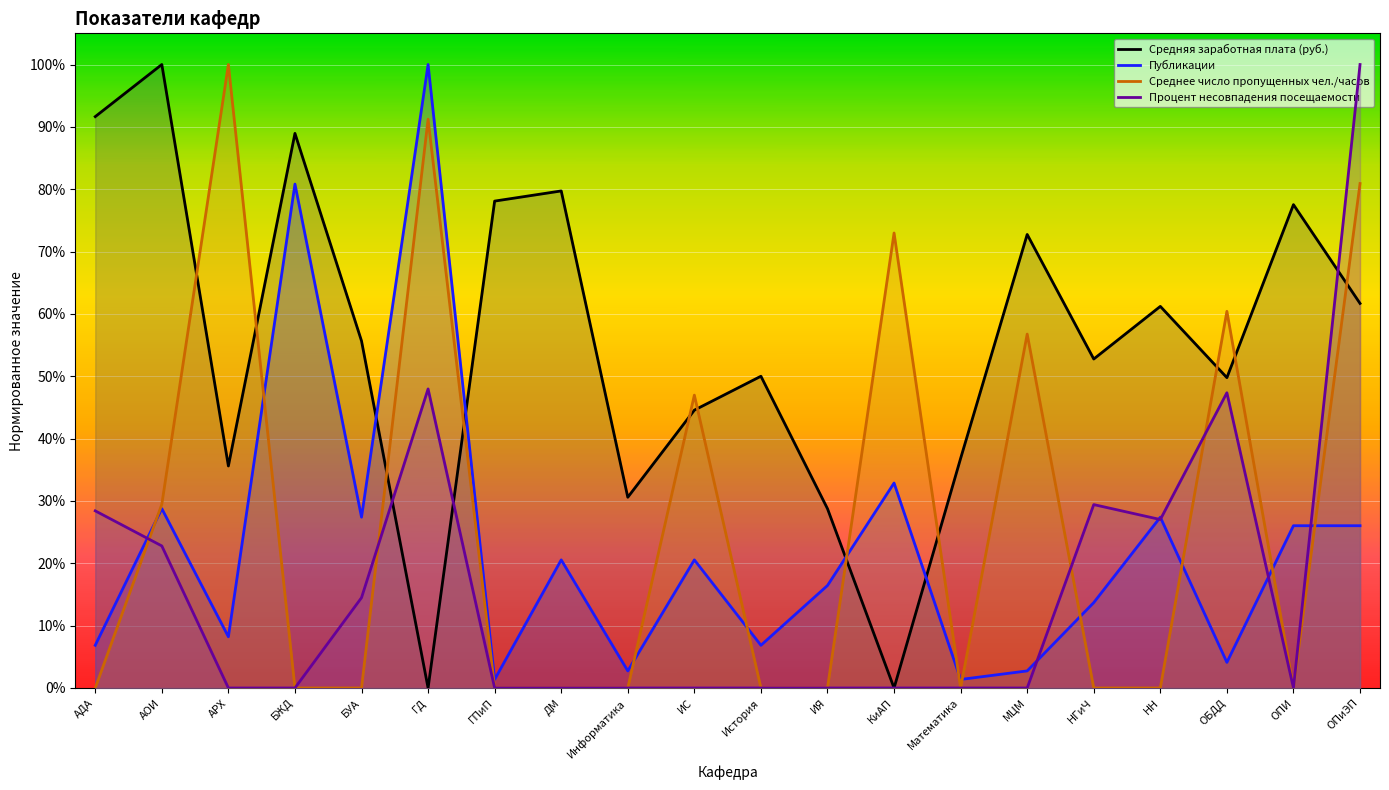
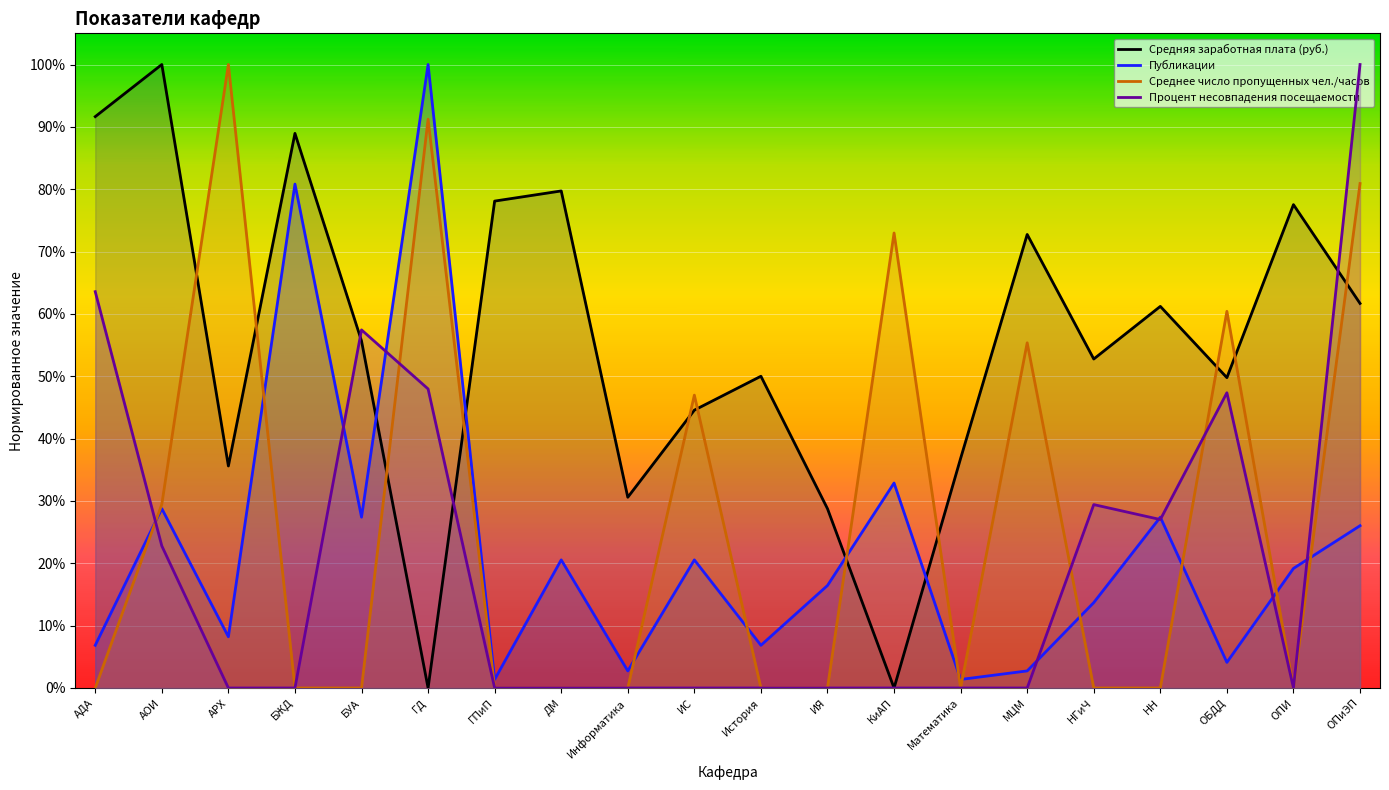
Процент несовпадения посещаемости, АДА: 28% -> 64%
Процент несовпадения посещаемости, БУА: 14% -> 57%
Среднее число пропущенных чел./часов, МЦМ: 57% -> 55%
Публикации, ОПИ: 26% -> 19%
